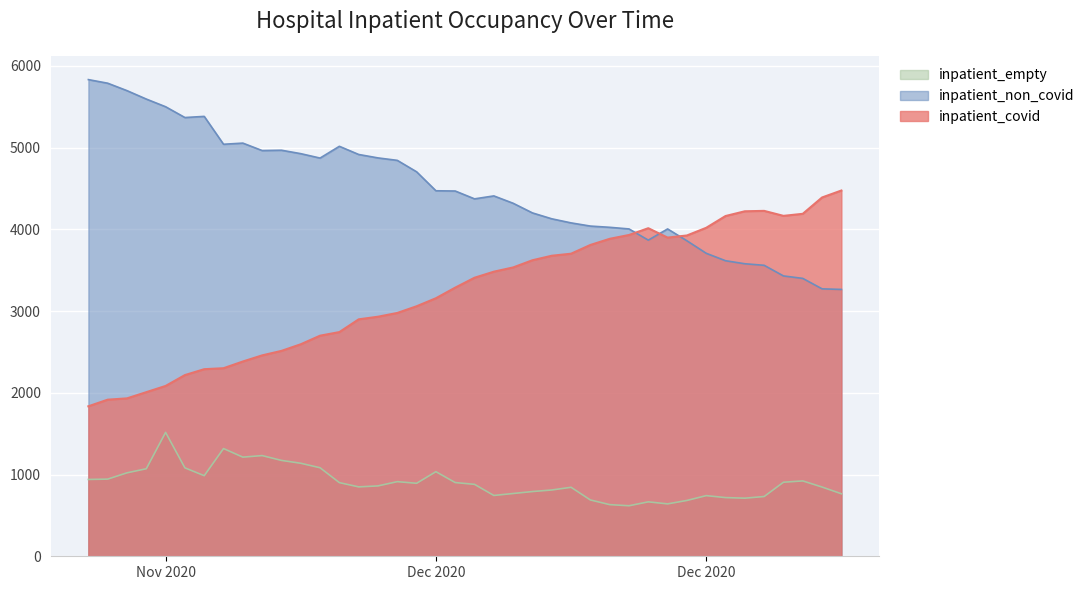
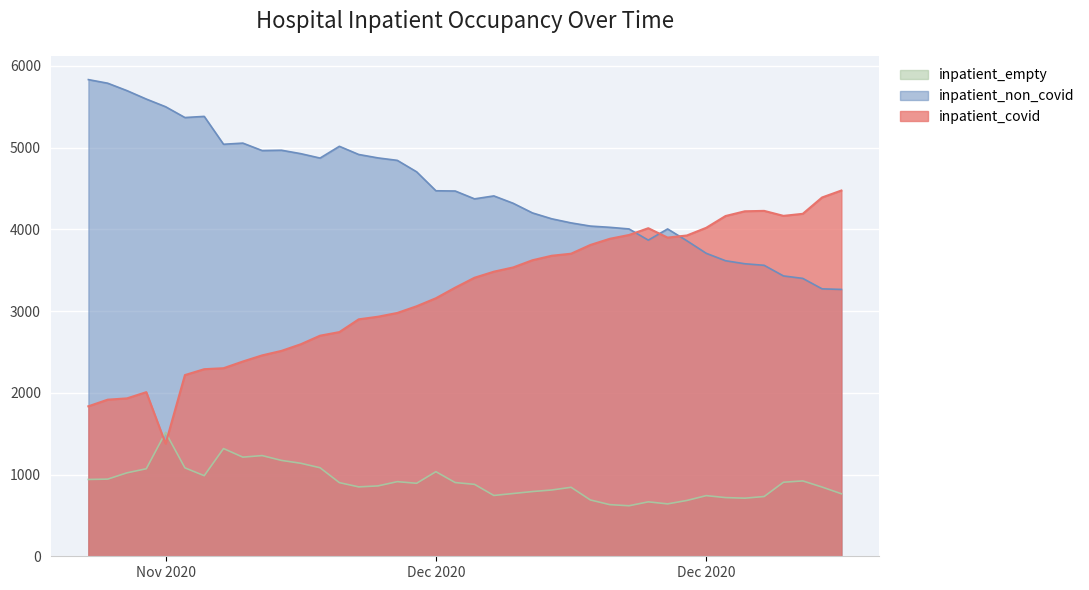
inpatient_covid, Nov 2020: 2100 -> 1400
